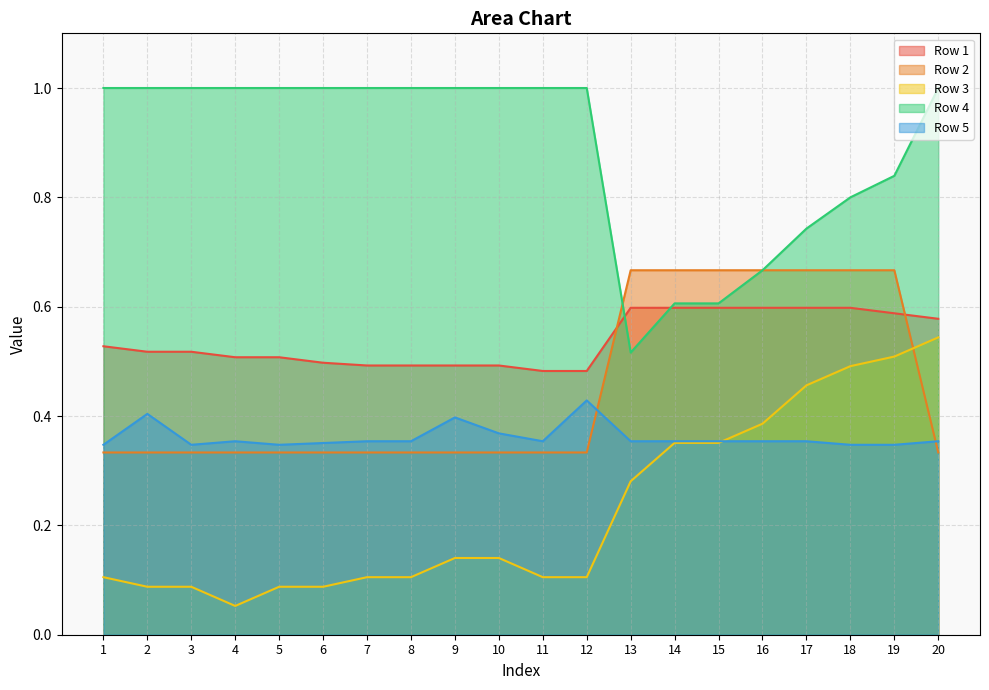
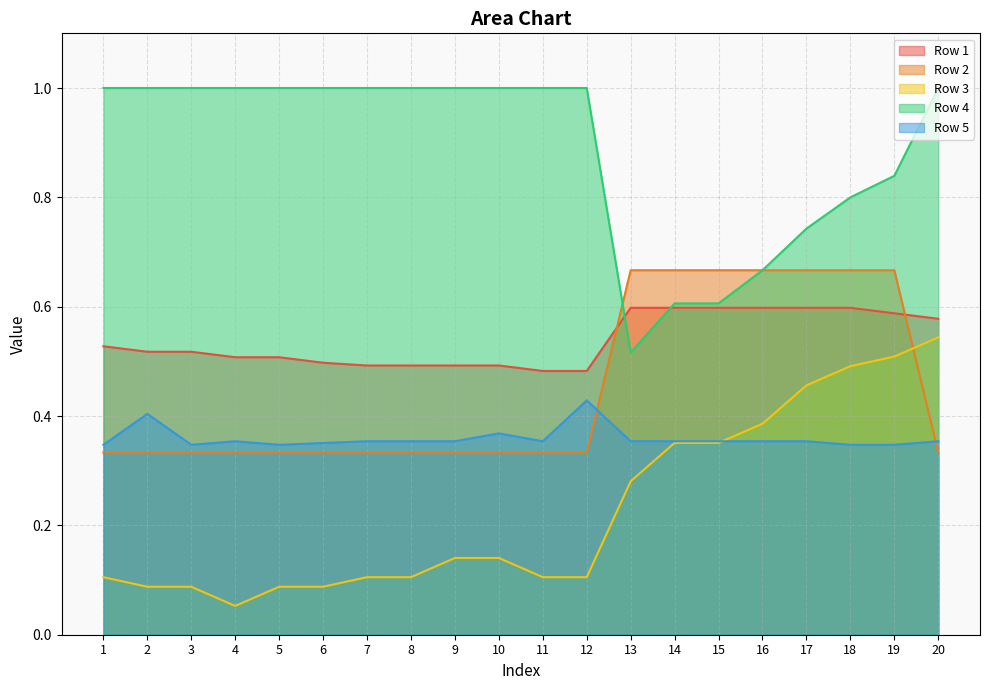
Row 5, 9: 0.40 -> 0.35
